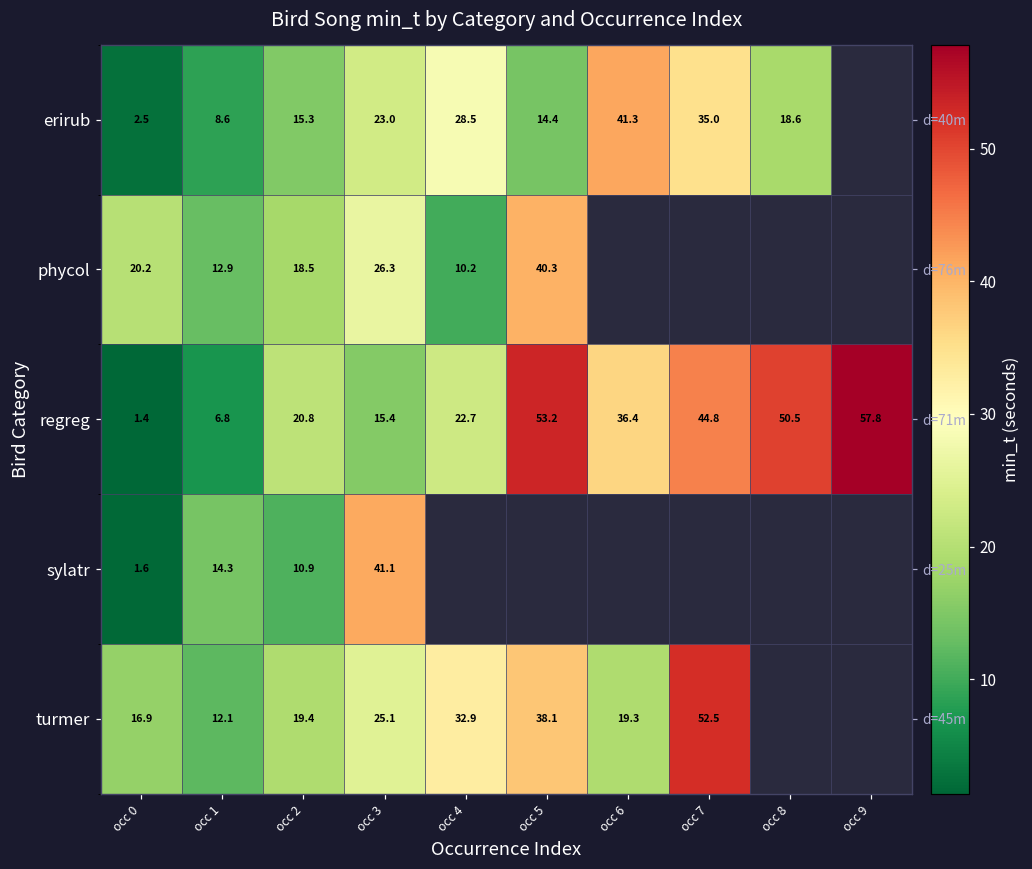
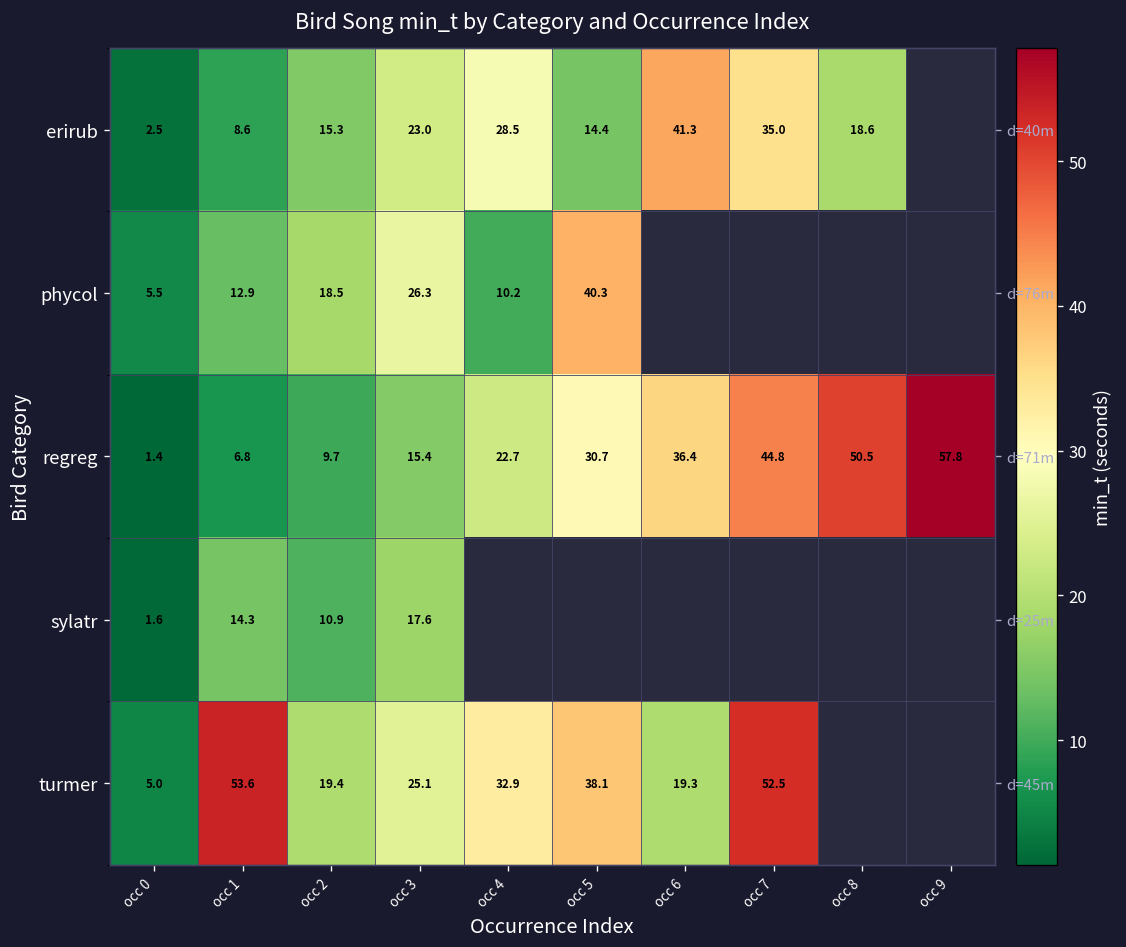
phycol, occ 0: 20.2 -> 5.5
regreg, occ 2: 20.8 -> 9.7
regreg, occ 5: 53.2 -> 30.7
sylatr, occ 3: 41.1 -> 17.6
turmer, occ 0: 16.9 -> 5.0
turmer, occ 1: 12.1 -> 53.6
